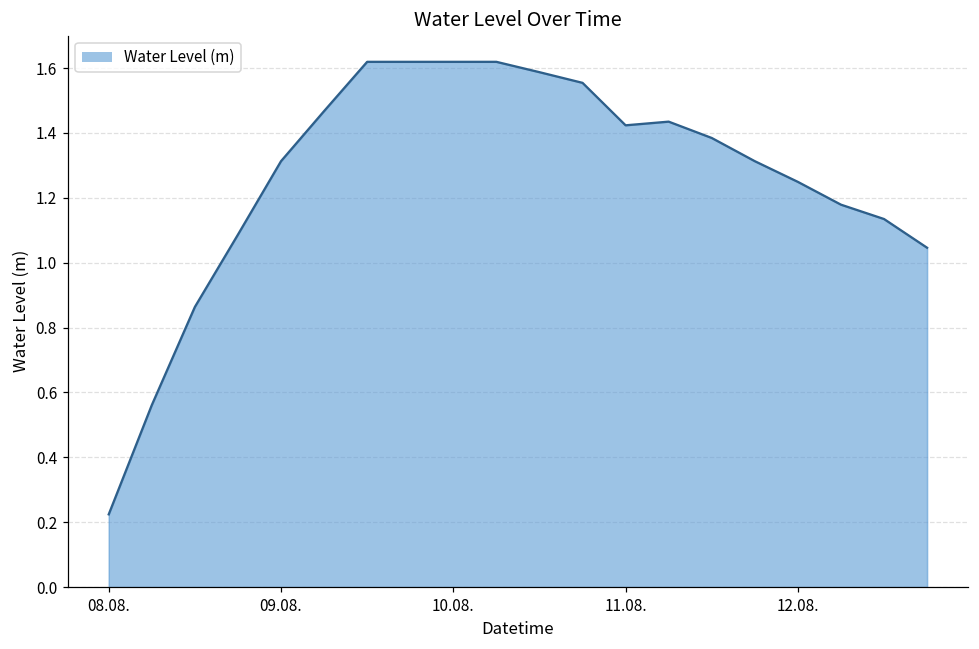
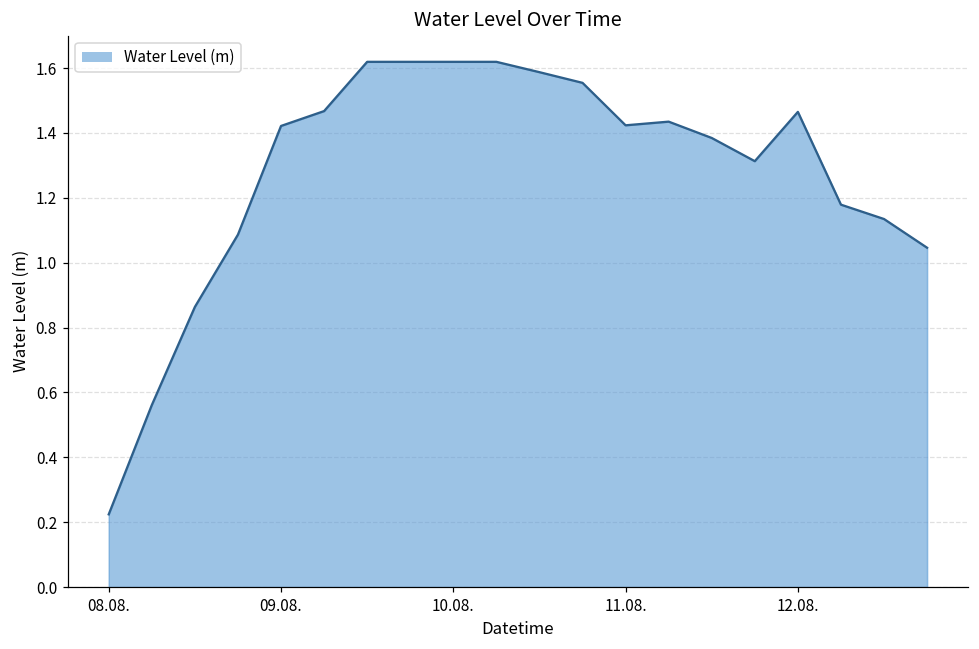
09.08.: 1.31 -> 1.42
12.08.: 1.25 -> 1.46
